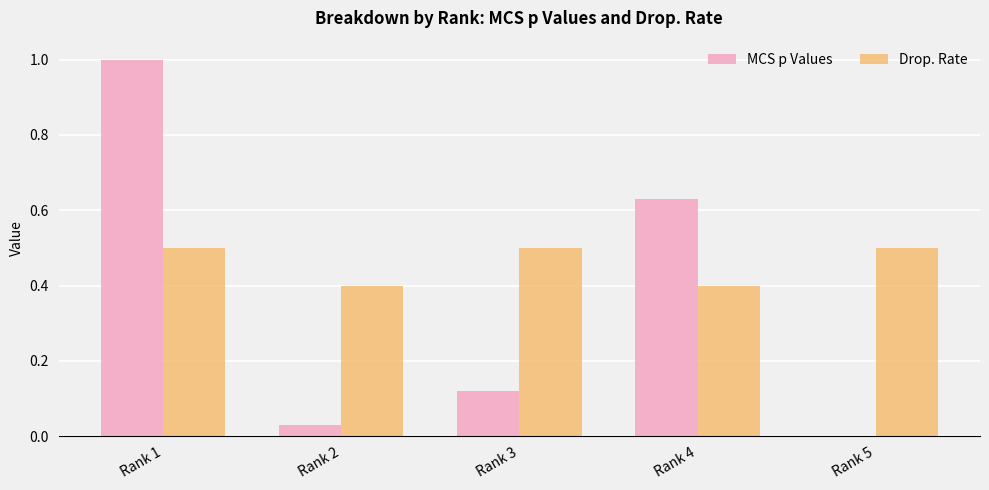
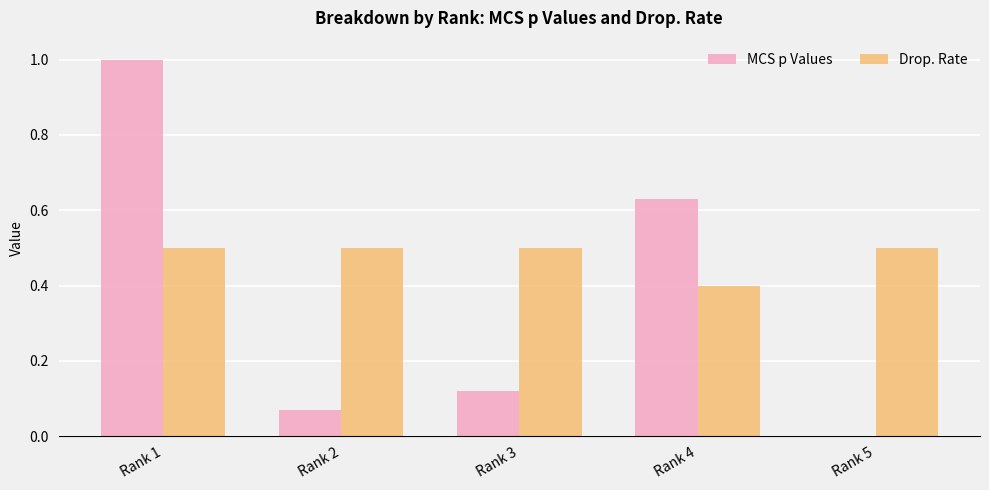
MCS p Values, Rank 2: 0.03 -> 0.07
Drop. Rate, Rank 2: 0.4 -> 0.5
